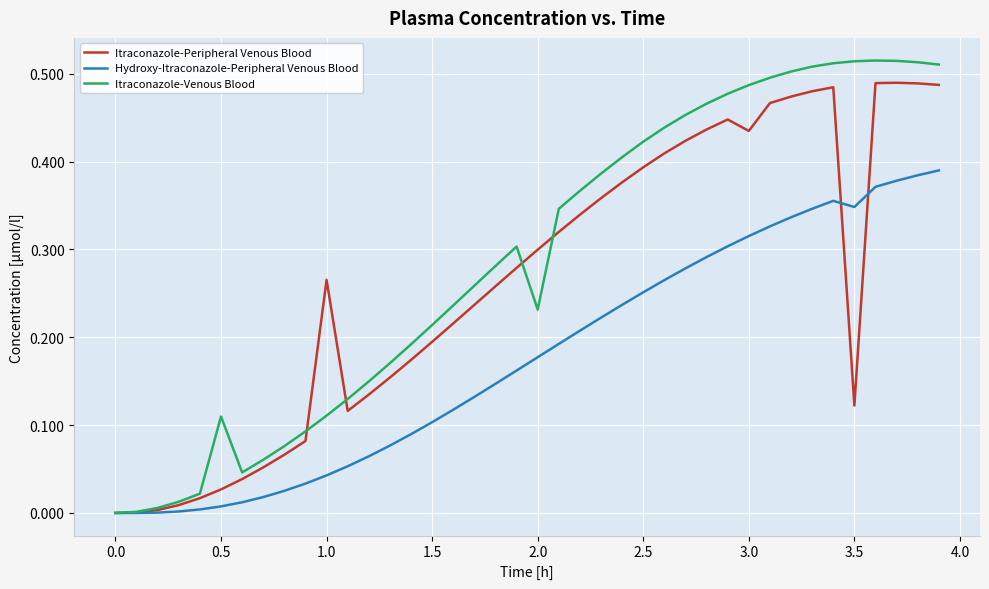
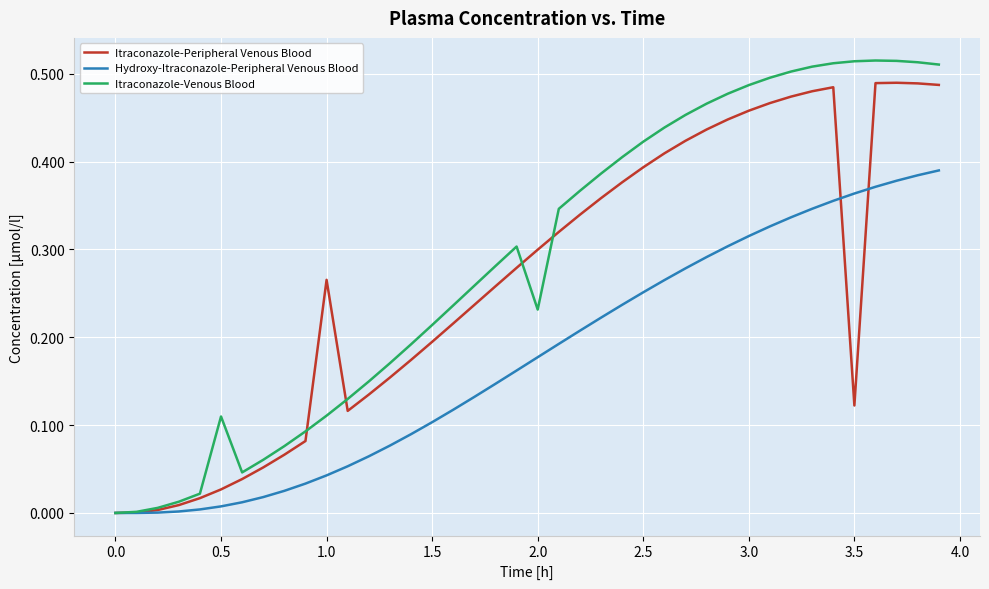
Itraconazole-Peripheral Venous Blood, 3.0: 0.43 -> 0.46
Hydroxy-Itraconazole-Peripheral Venous Blood, 3.5: 0.35 -> 0.36
